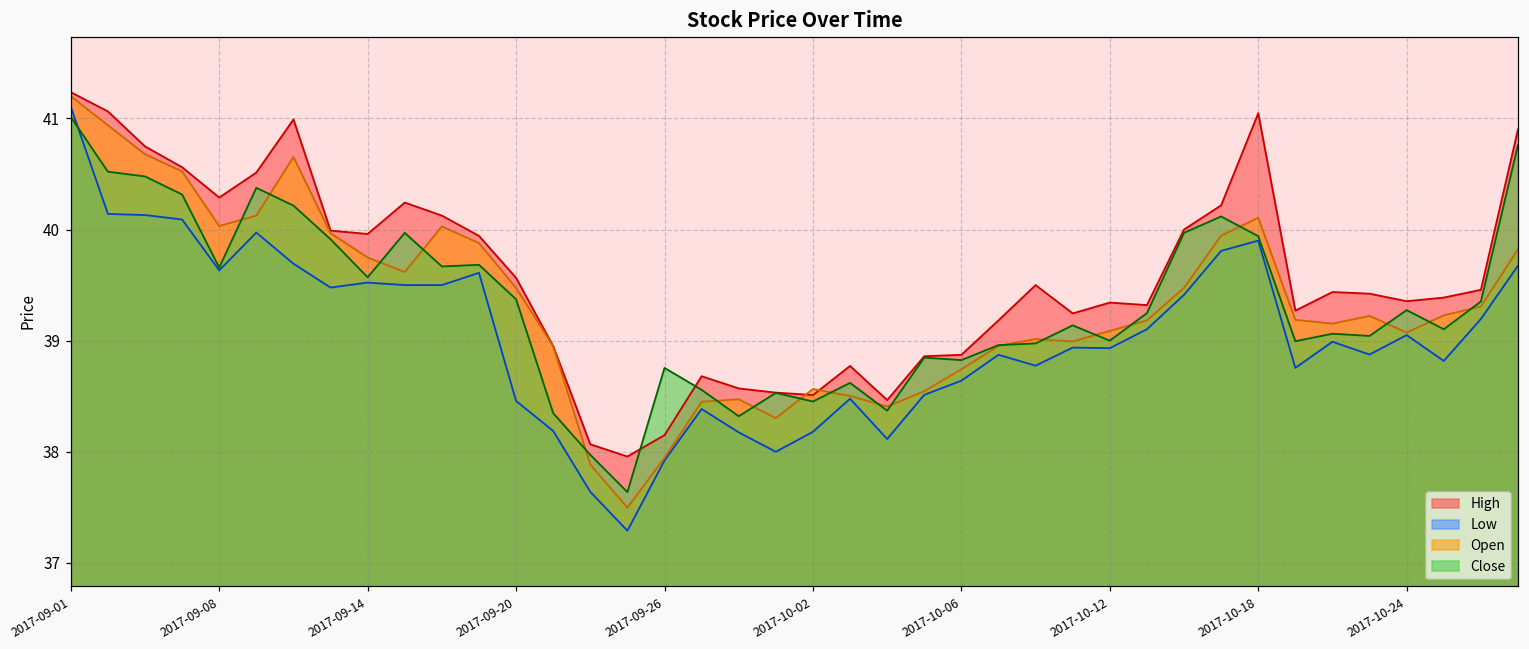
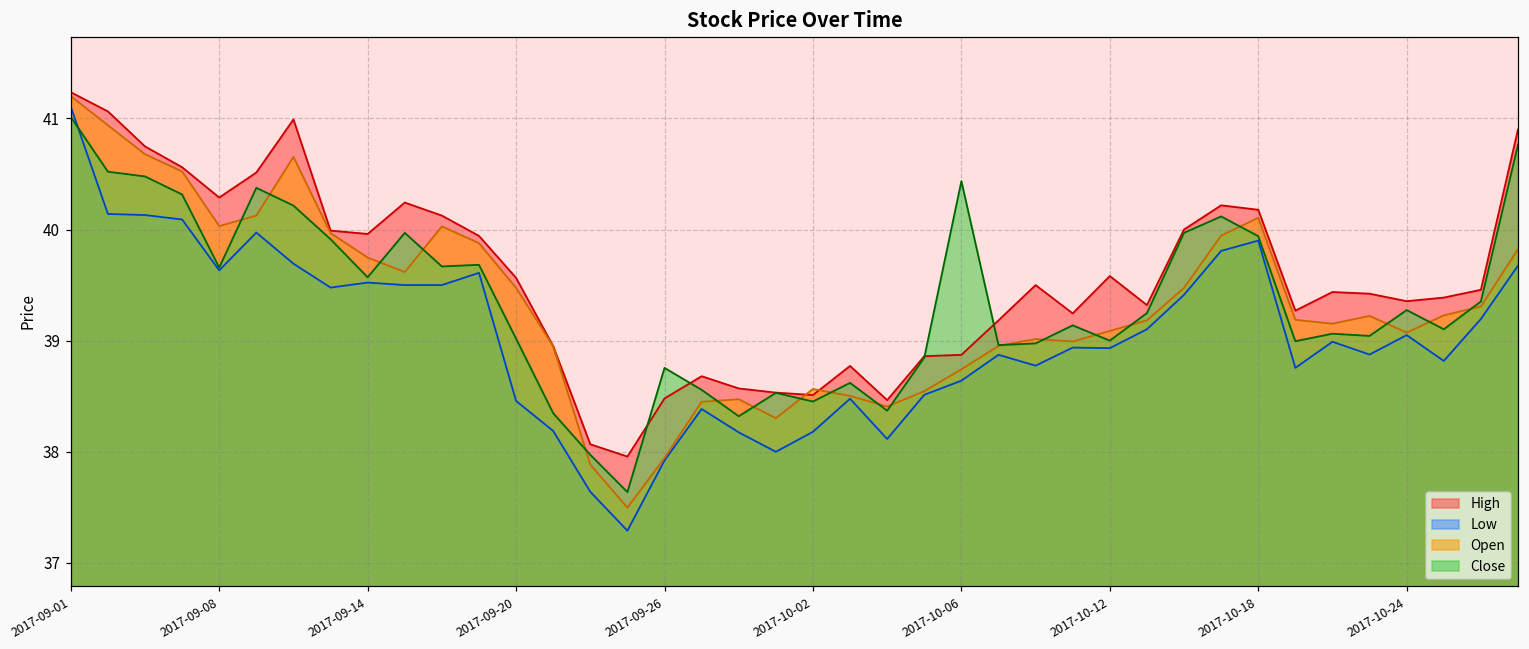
Close, 2017-09-20: 39.37 -> 39.02
High, 2017-09-26: 38.15 -> 38.48
Close, 2017-10-06: 38.83 -> 40.44
High, 2017-10-12: 39.34 -> 39.58
High, 2017-10-18: 41.05 -> 40.18
